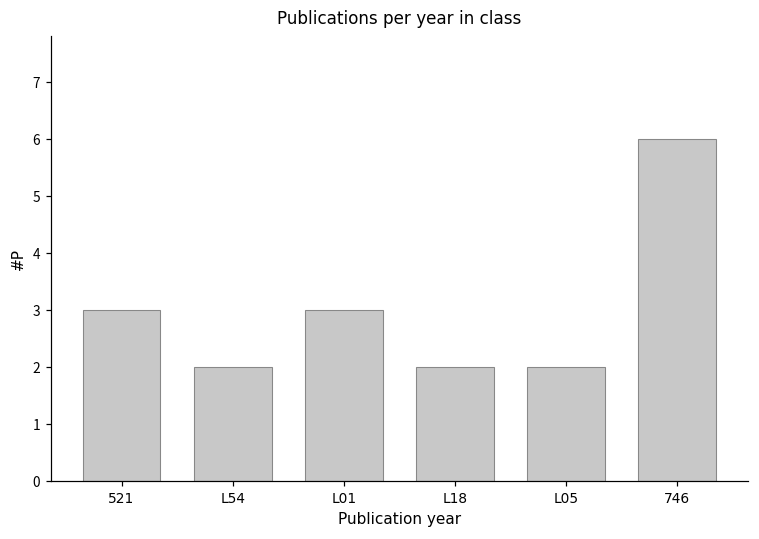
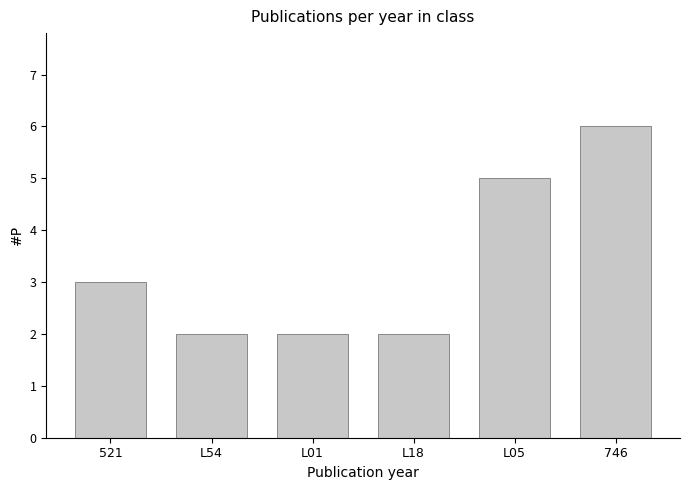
L01: 3 -> 2
L05: 2 -> 5
